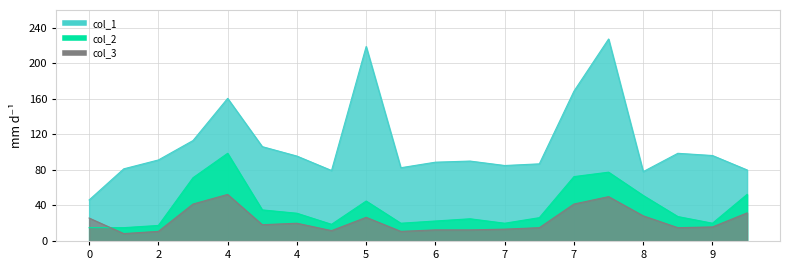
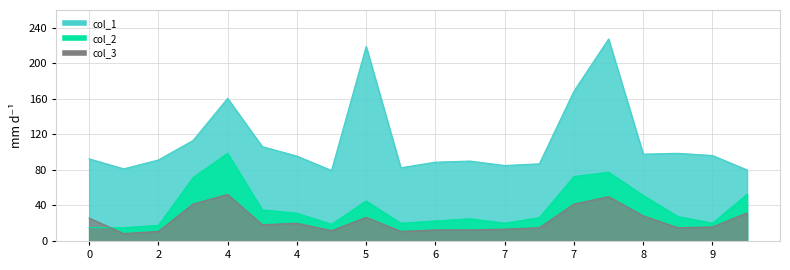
col_1, 0: 50 -> 90
col_1, 8: 80 -> 100
